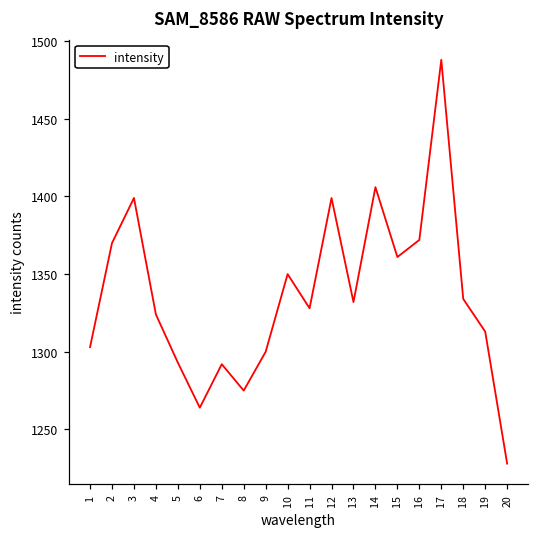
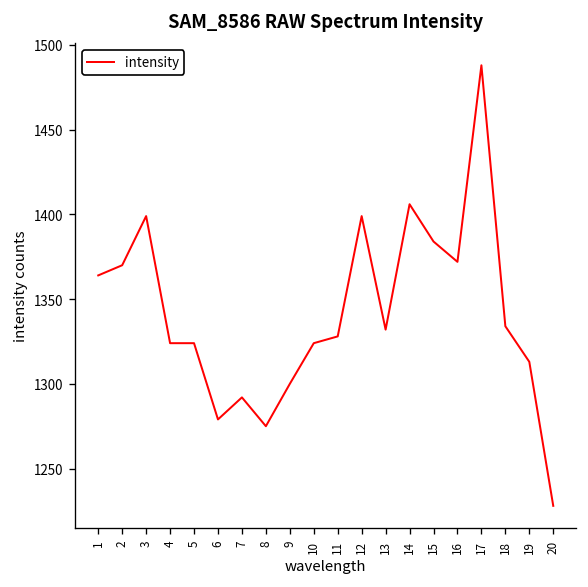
1: 1303 -> 1364
5: 1293 -> 1324
6: 1264 -> 1279
10: 1350 -> 1324
15: 1361 -> 1384
